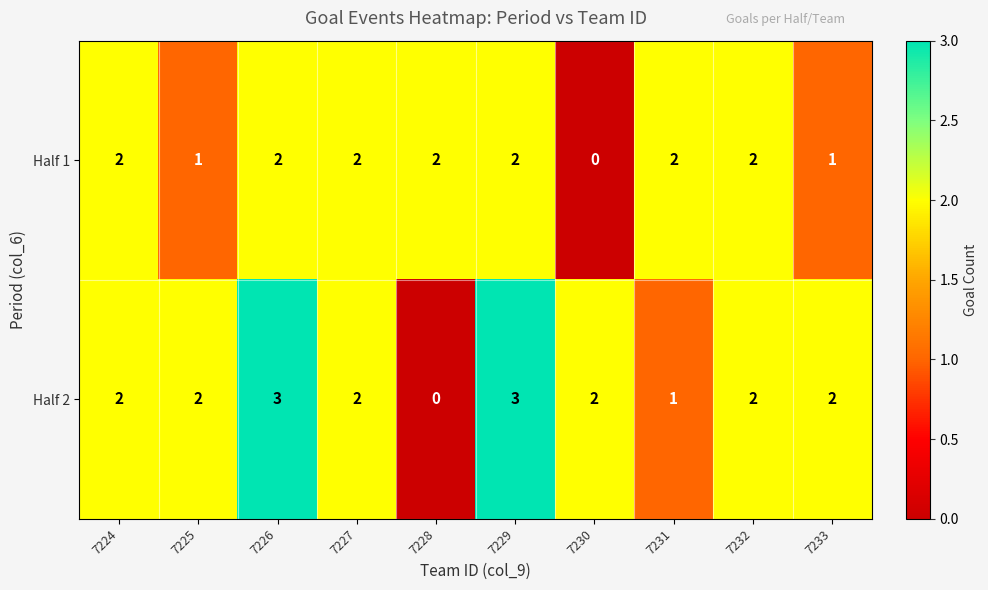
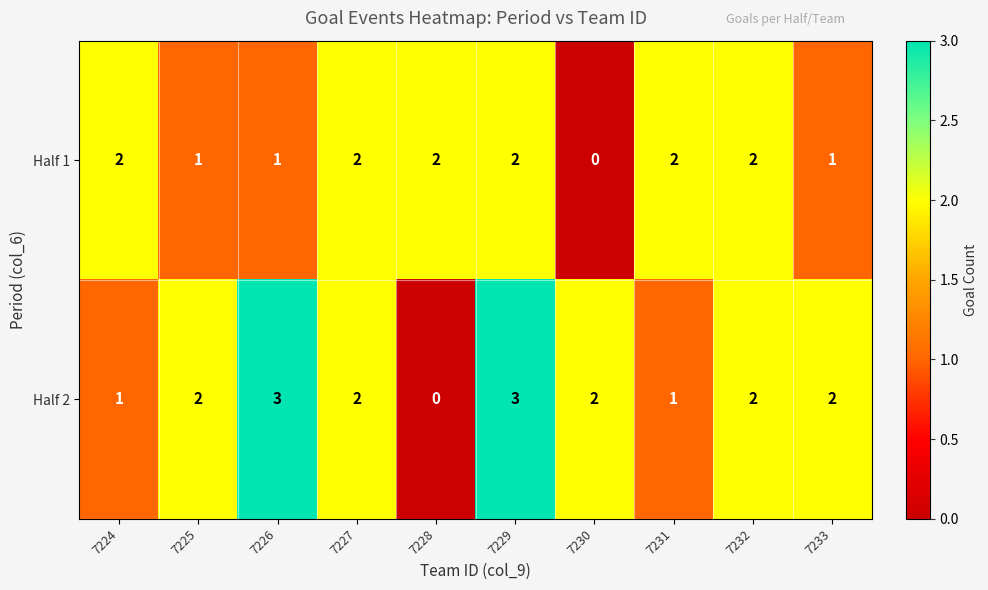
Half 1, 7226: 2 -> 1
Half 2, 7224: 2 -> 1
